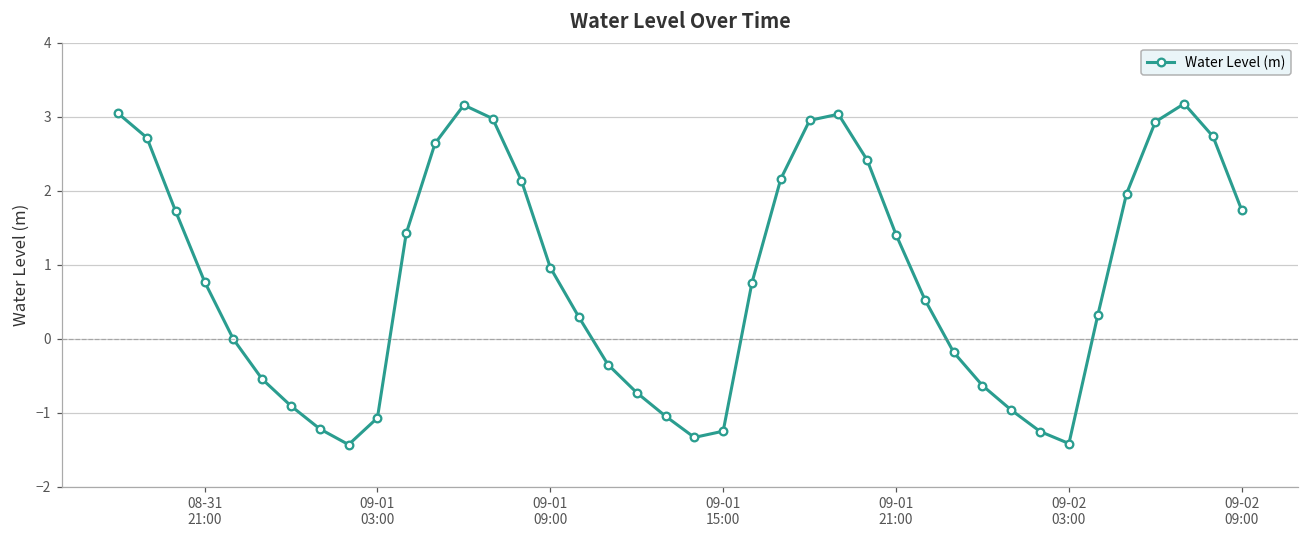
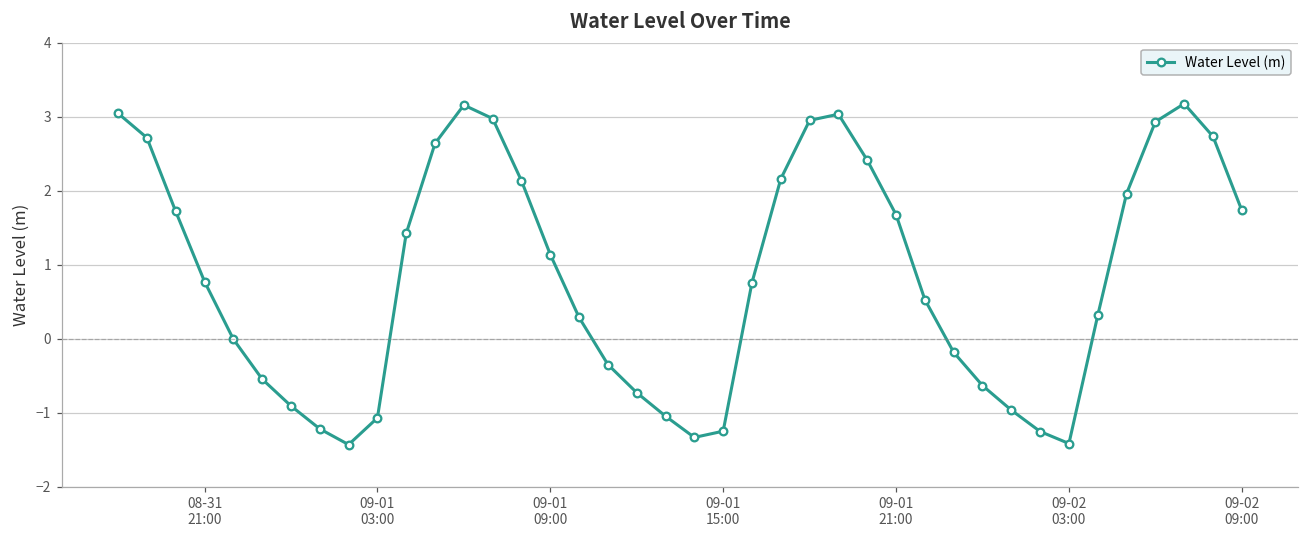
09-01 09:00: 1.0 -> 1.1
09-01 21:00: 1.4 -> 1.7
